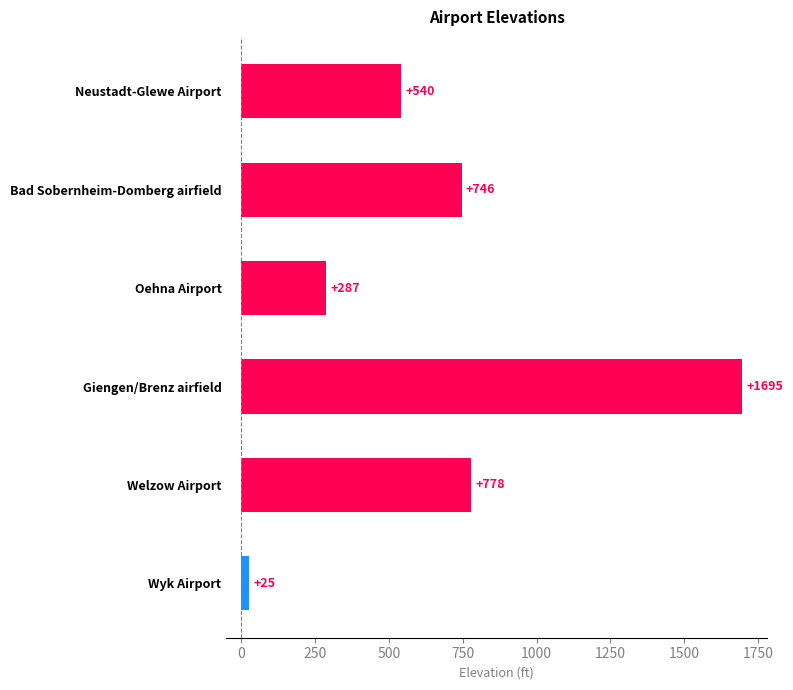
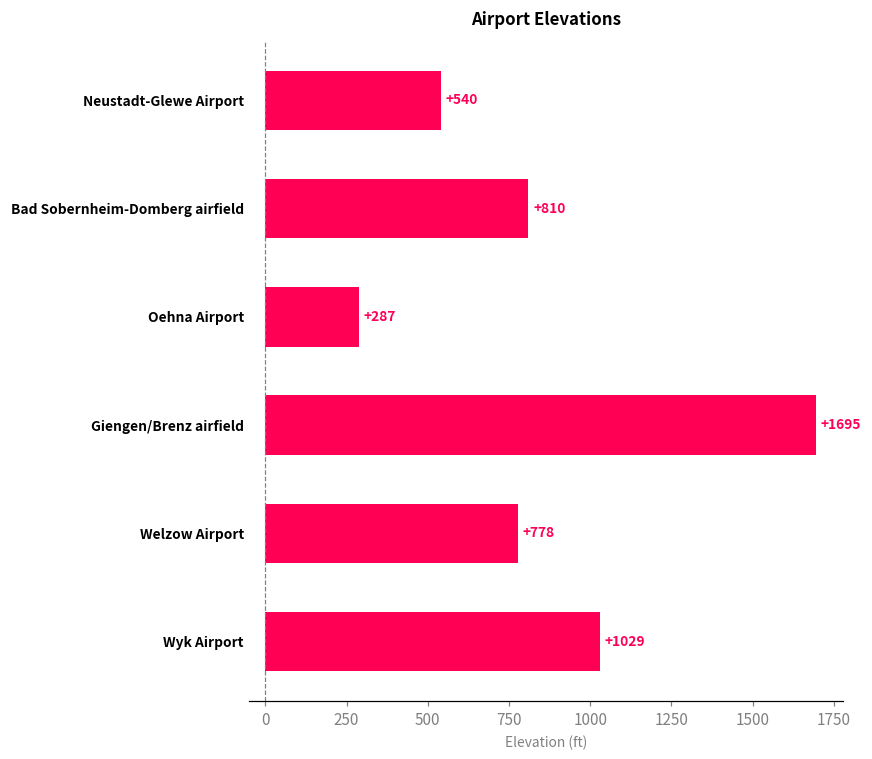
Bad Sobernheim-Domberg airfield: +746 -> +810
Wyk Airport: +25 -> +1029
